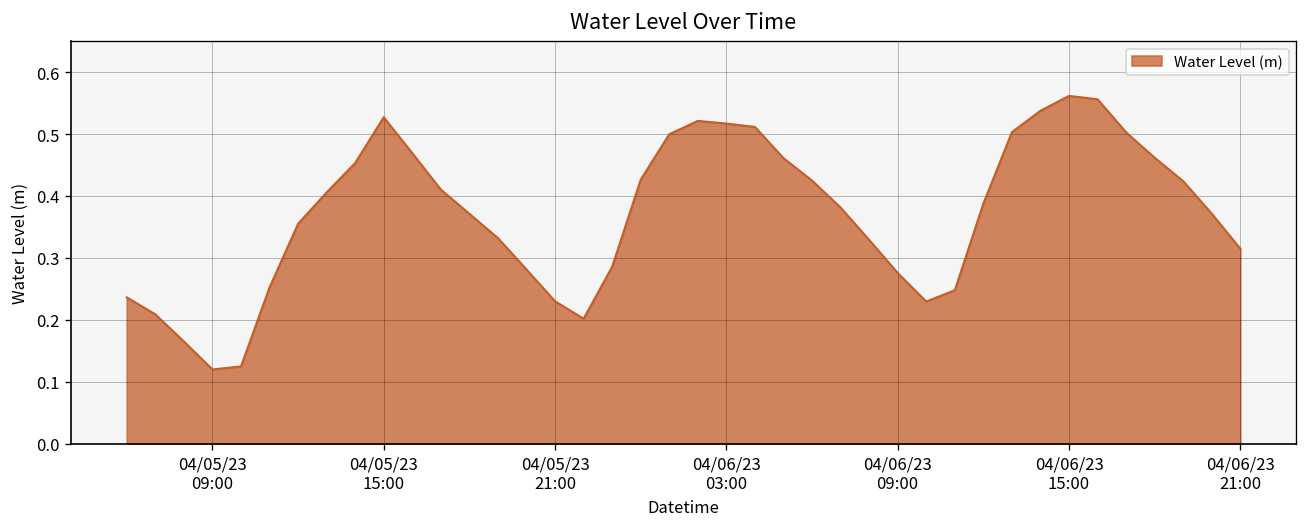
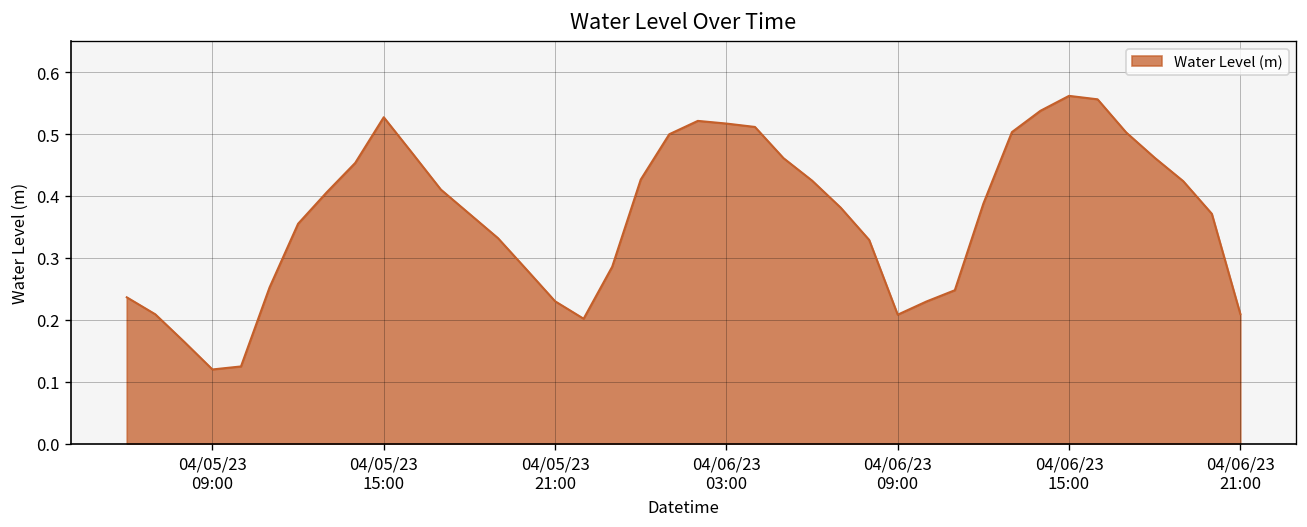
04/06/23 09:00: 0.28 -> 0.21
04/06/23 21:00: 0.31 -> 0.21
